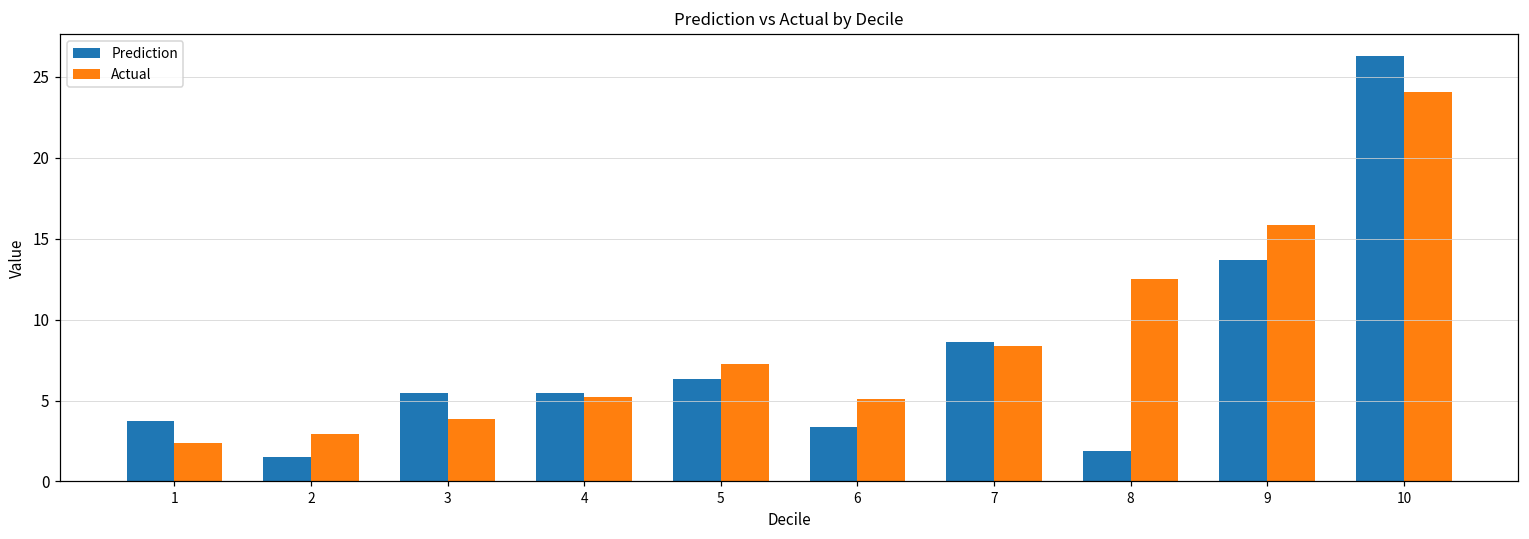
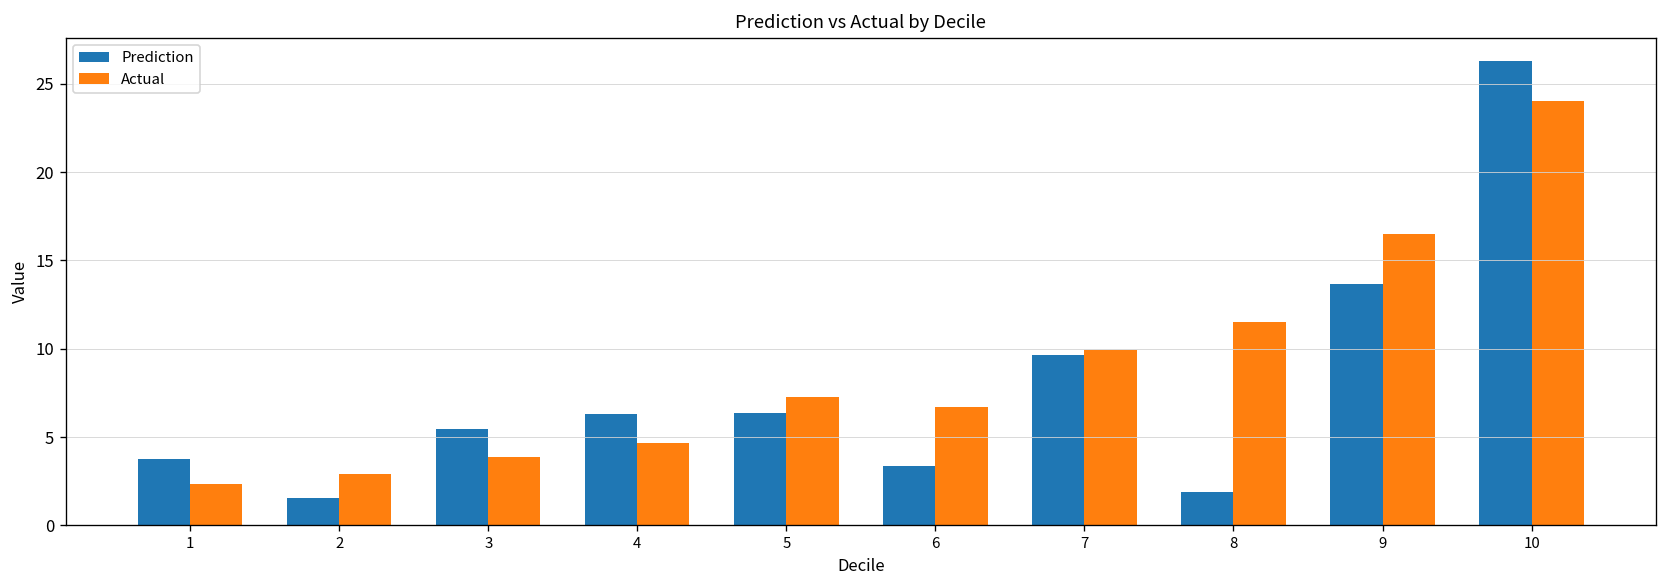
Prediction, 4: 5.5 -> 6.3
Actual, 4: 5.2 -> 4.6
Actual, 6: 5.1 -> 6.7
Prediction, 7: 8.6 -> 9.6
Actual, 7: 8.4 -> 9.9
Actual, 8: 12.5 -> 11.5
Actual, 9: 15.9 -> 16.5
